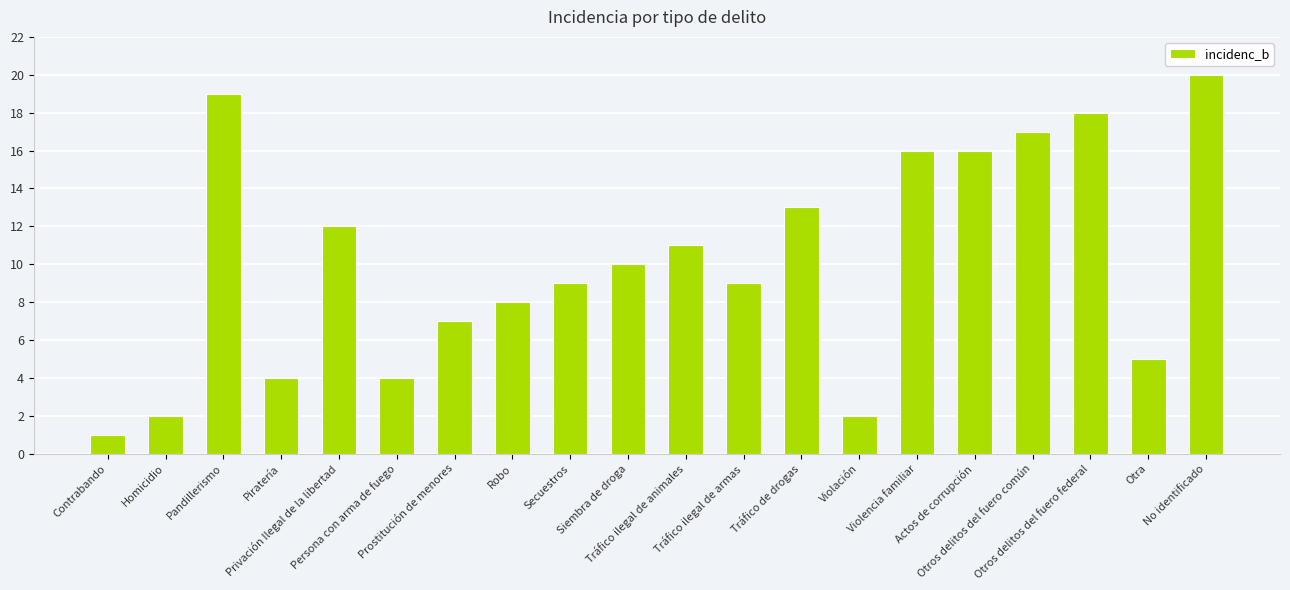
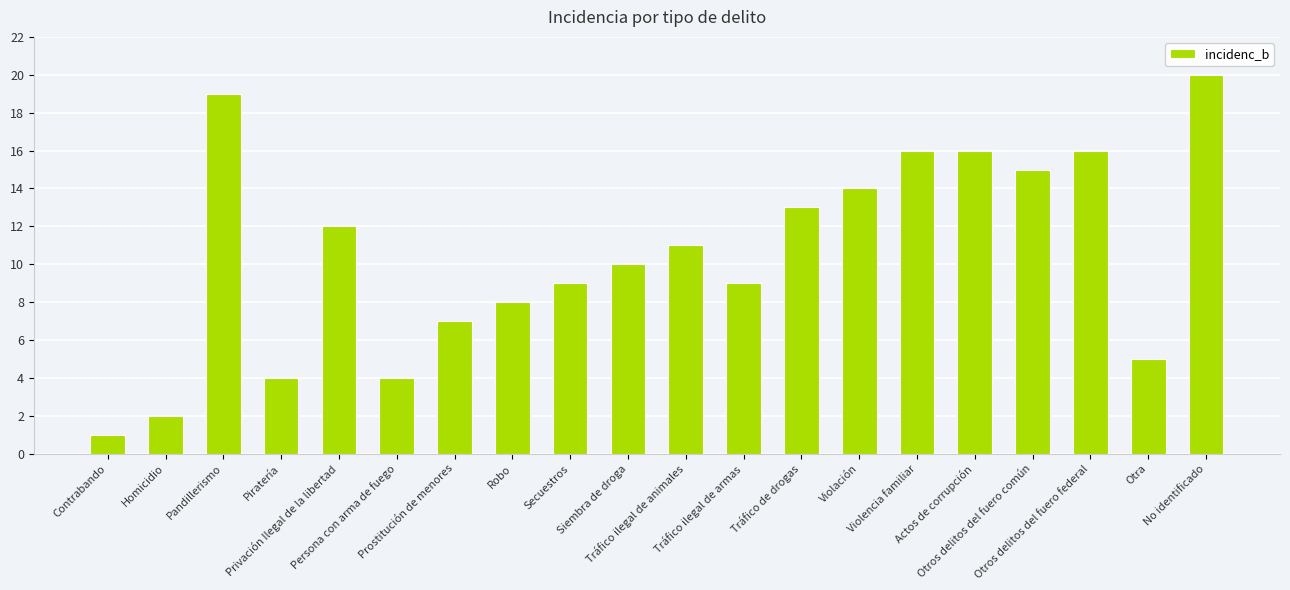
Violación: 2 -> 14
Otros delitos del fuero común: 17 -> 15
Otros delitos del fuero federal: 18 -> 16
